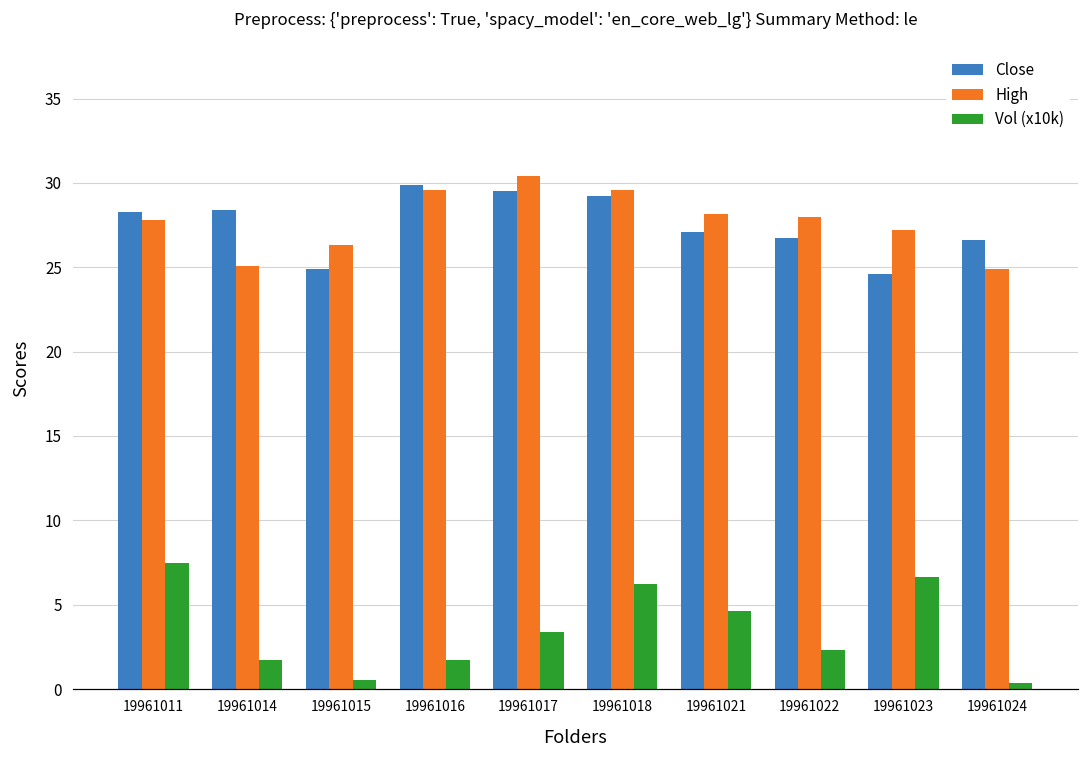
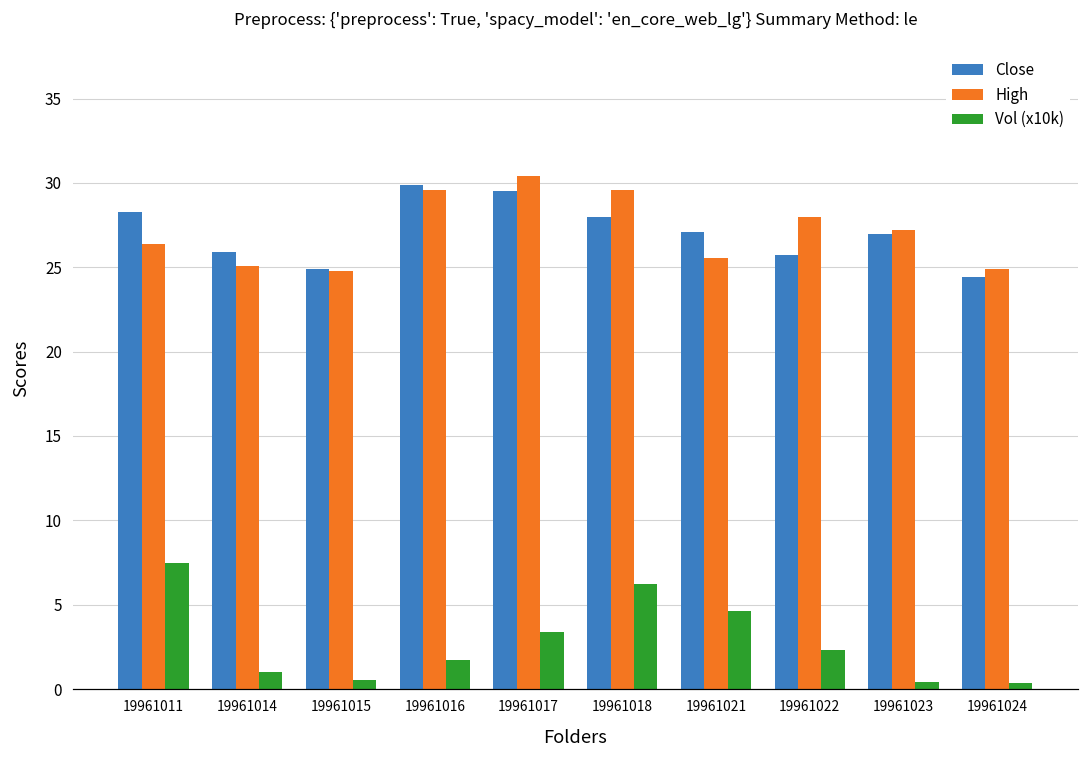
High, 19961011: 27.8 -> 26.4
Close, 19961014: 28.4 -> 25.9
Vol (x10k), 19961014: 1.7 -> 1.0
High, 19961015: 26.3 -> 24.8
Close, 19961018: 29.2 -> 28.0
High, 19961021: 28.2 -> 25.5
Close, 19961022: 26.8 -> 25.8
Close, 19961023: 24.6 -> 27.0
Vol (x10k), 19961023: 6.6 -> 0.4
Close, 19961024: 26.6 -> 24.4
